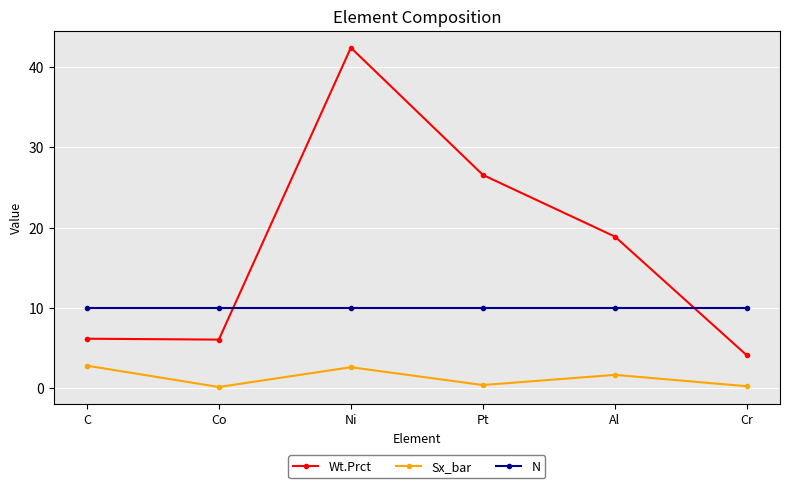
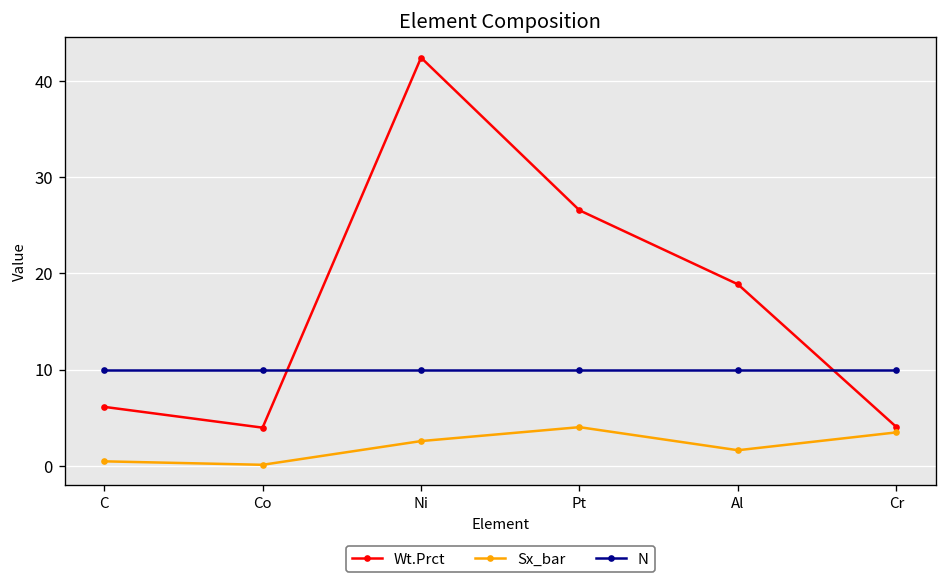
Sx_bar, C: 3 -> 0
Wt.Prct, Co: 6 -> 4
Sx_bar, Pt: 0 -> 4
Sx_bar, Cr: 0 -> 3
